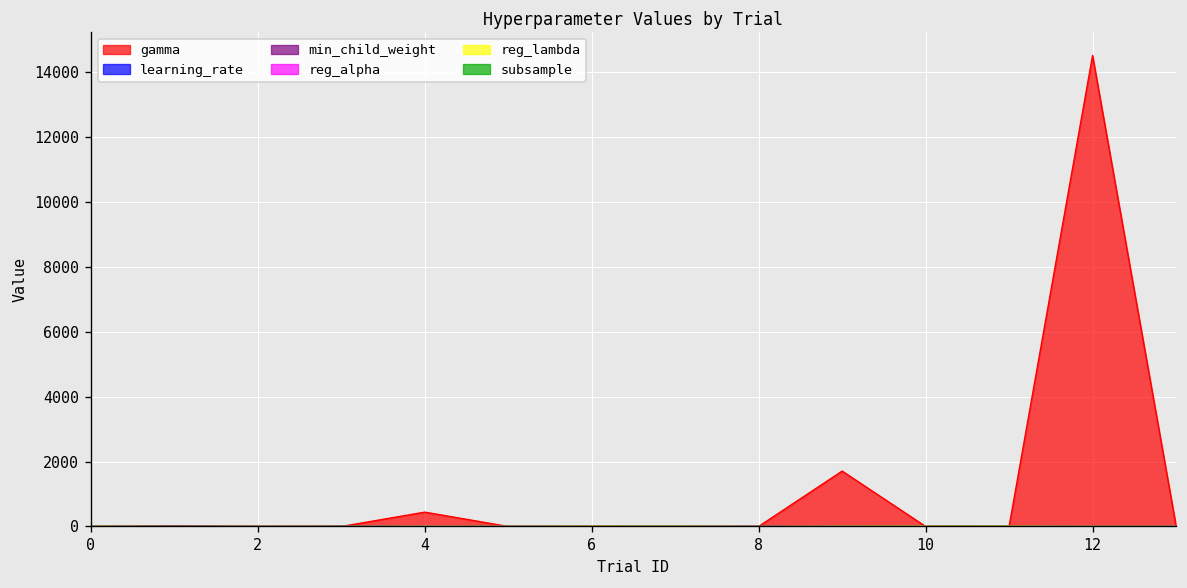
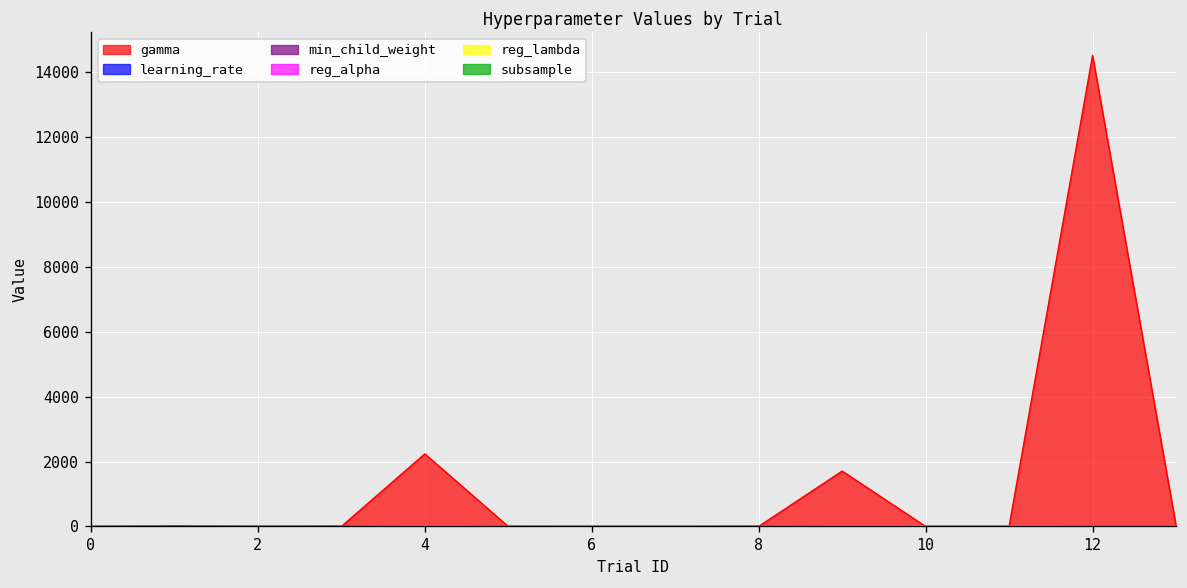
gamma, 4: 400 -> 2200
